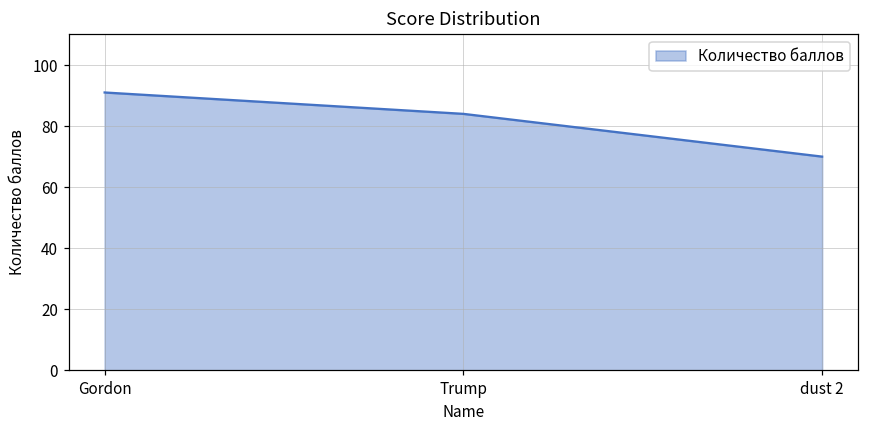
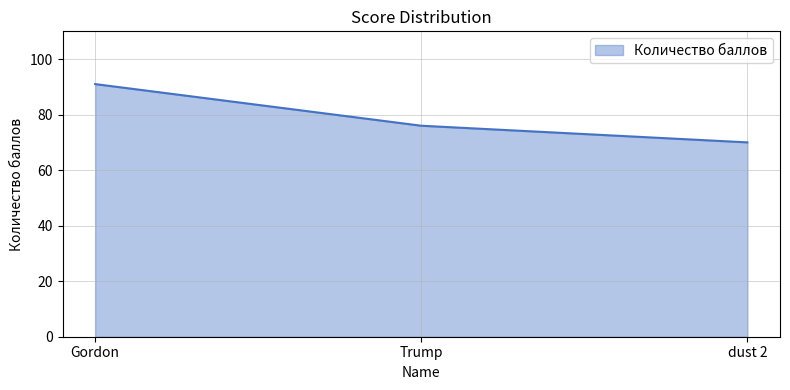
Trump: 84 -> 76
